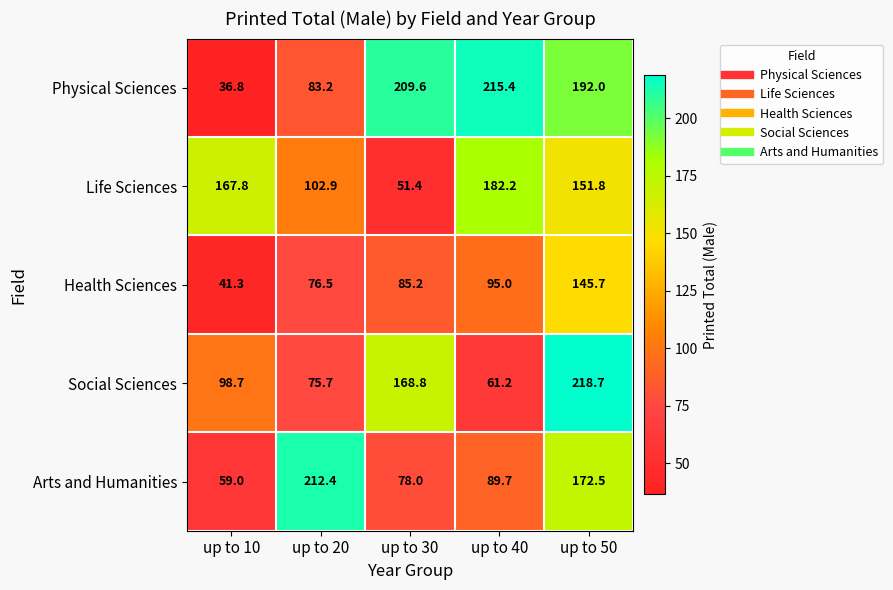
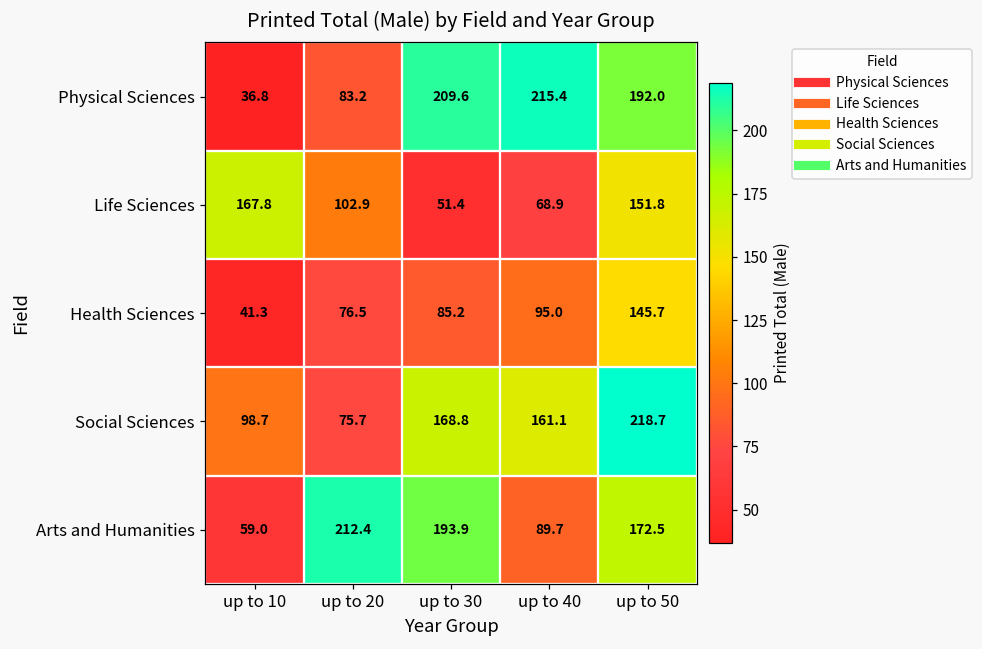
Life Sciences, up to 40: 182.2 -> 68.9
Social Sciences, up to 40: 61.2 -> 161.1
Arts and Humanities, up to 30: 78.0 -> 193.9
